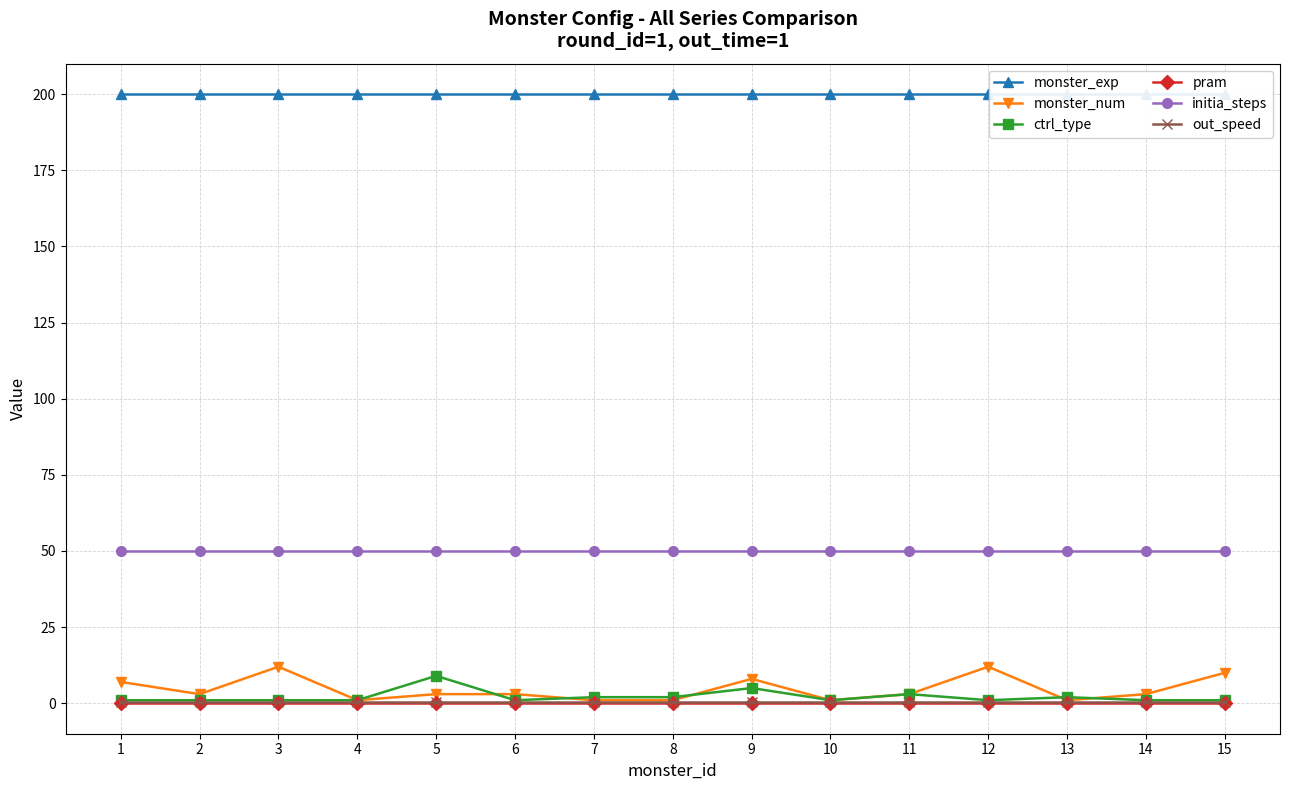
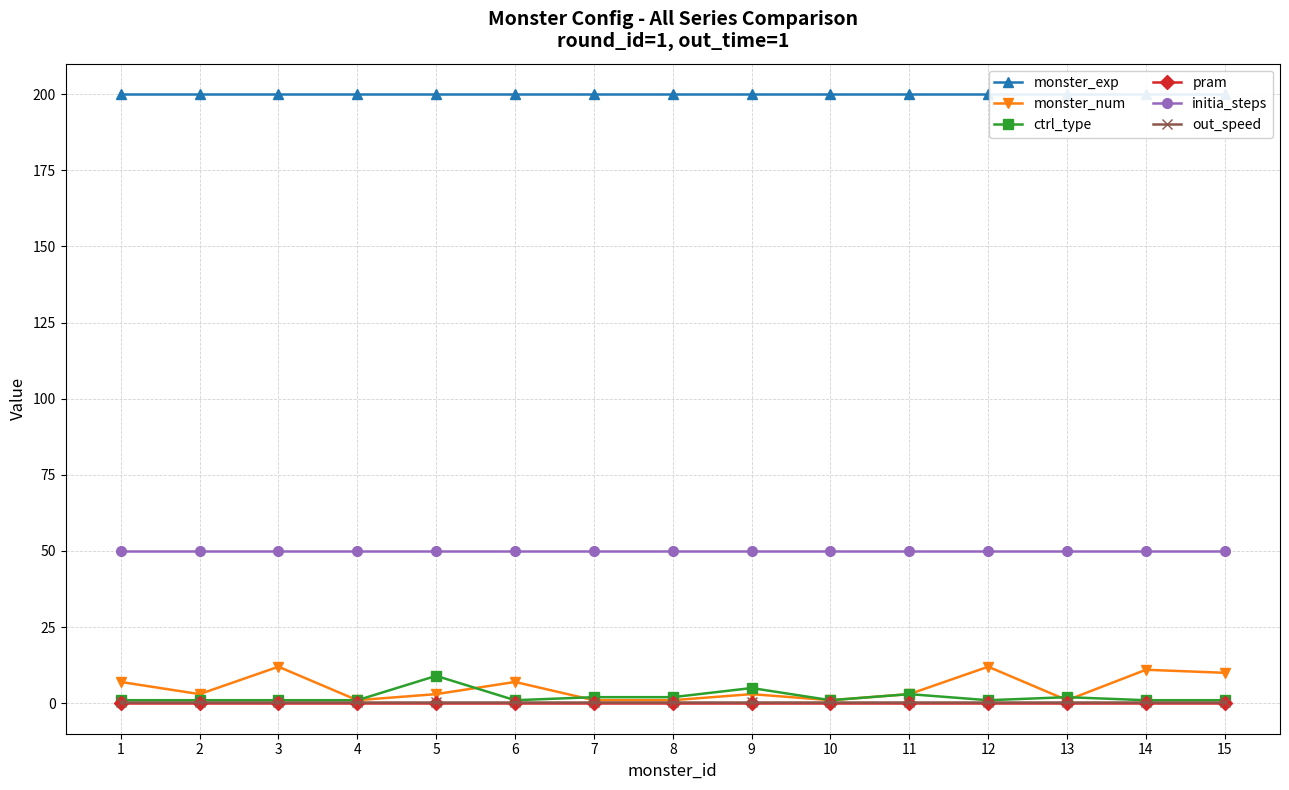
monster_num, 6: 3 -> 7
monster_num, 9: 8 -> 3
monster_num, 14: 3 -> 11
